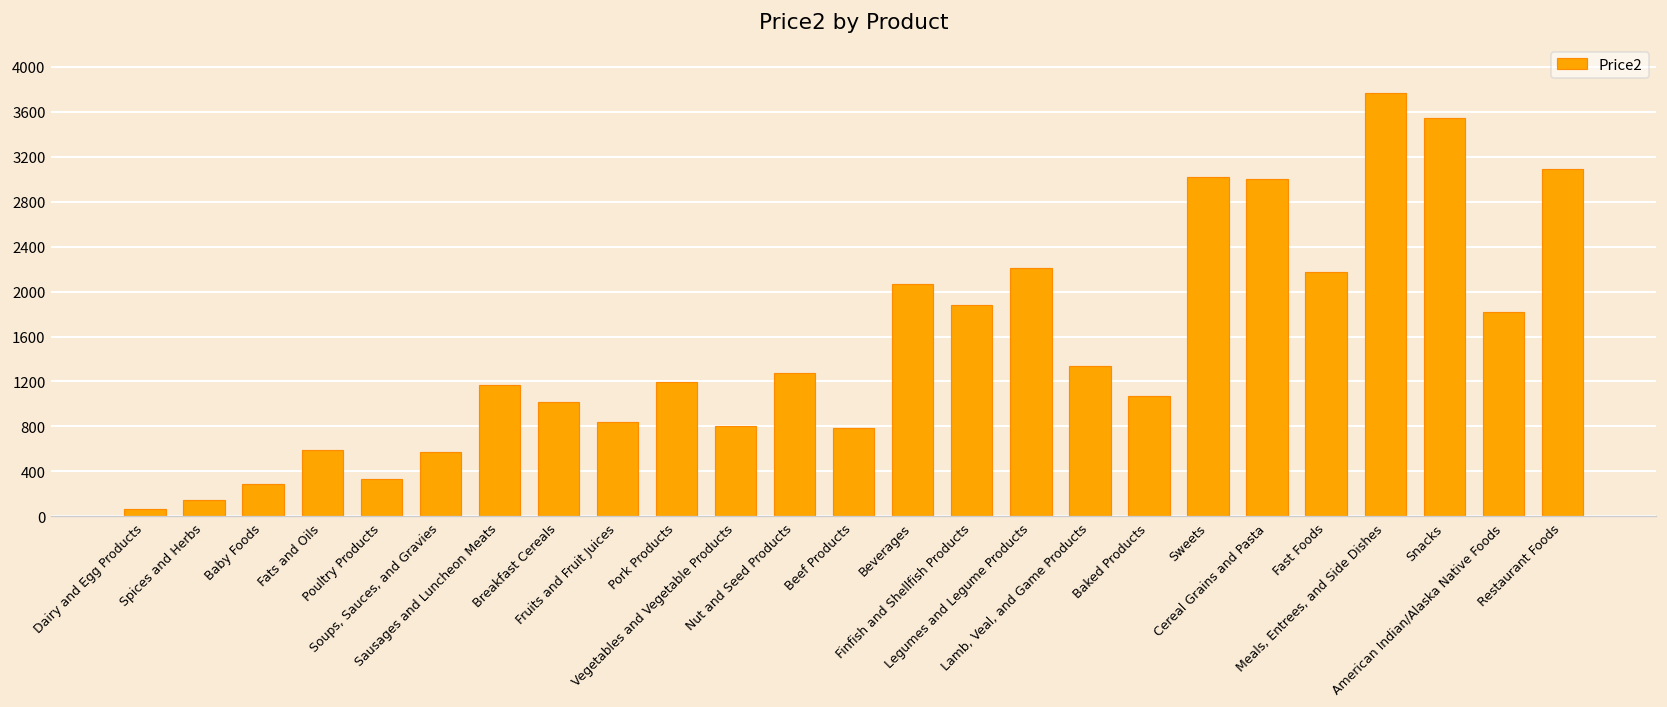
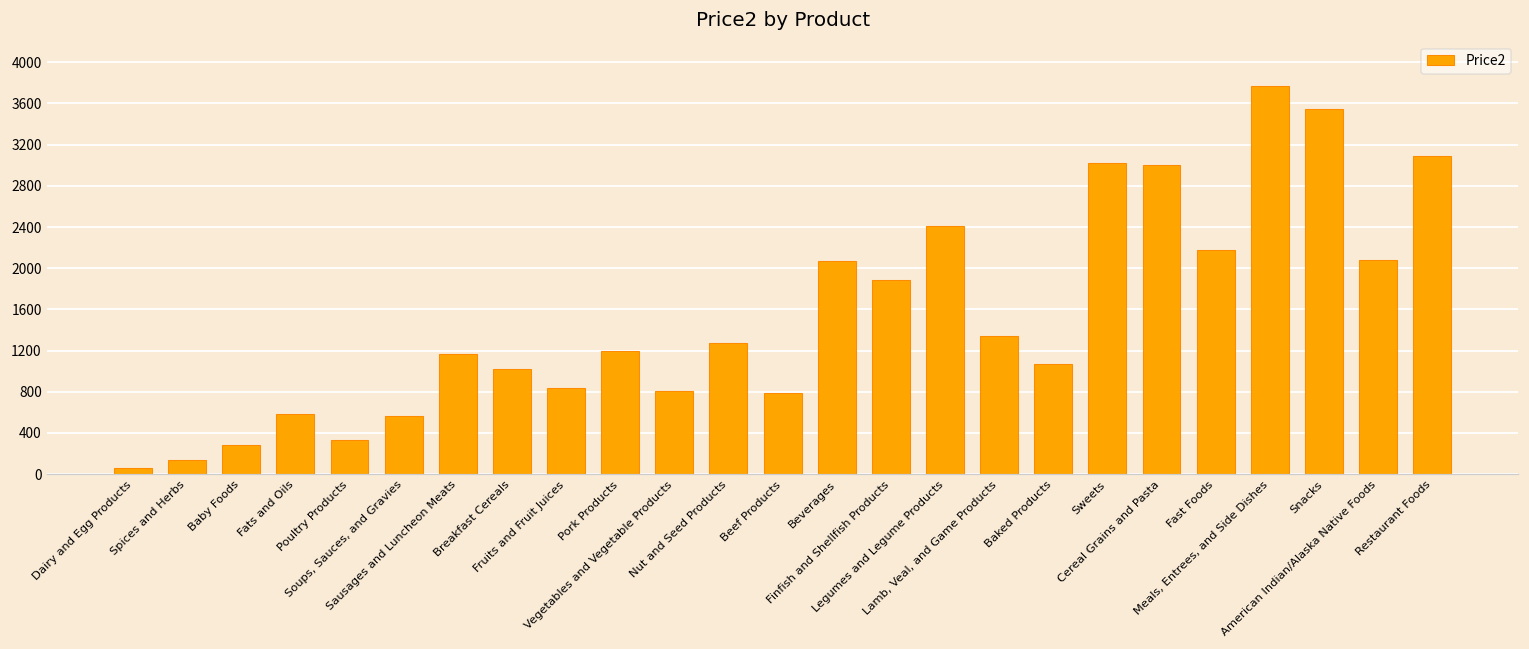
Legumes and Legume Products: 2200 -> 2400
American Indian/Alaska Native Foods: 1800 -> 2100
